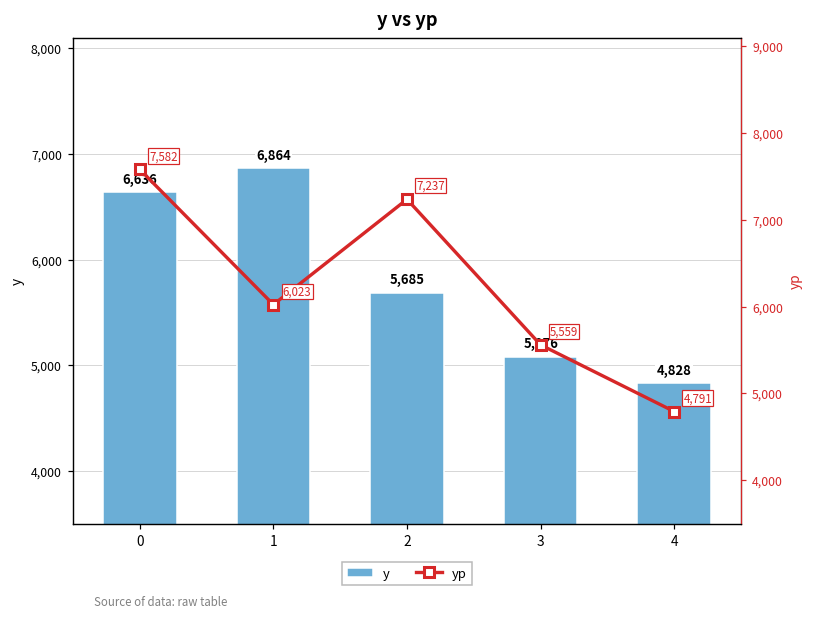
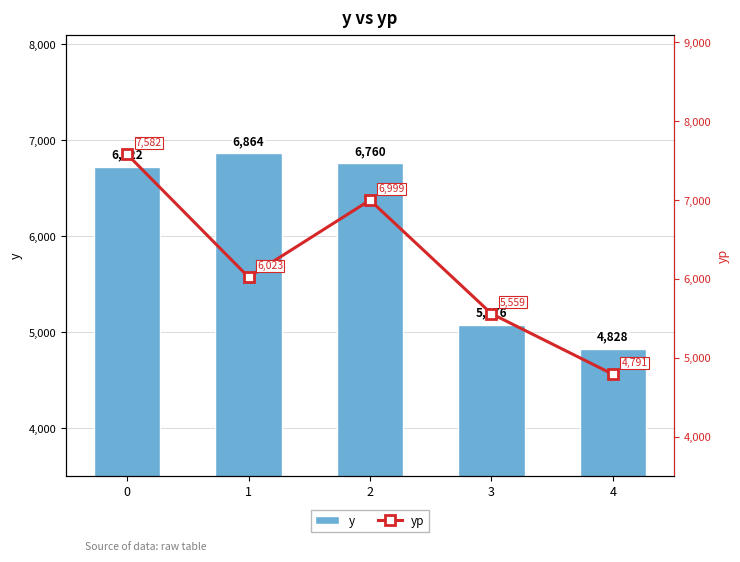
y, 0: 6,636 -> 6,722
y, 2: 5,685 -> 6,760
yp, 2: 7,237 -> 6,999
